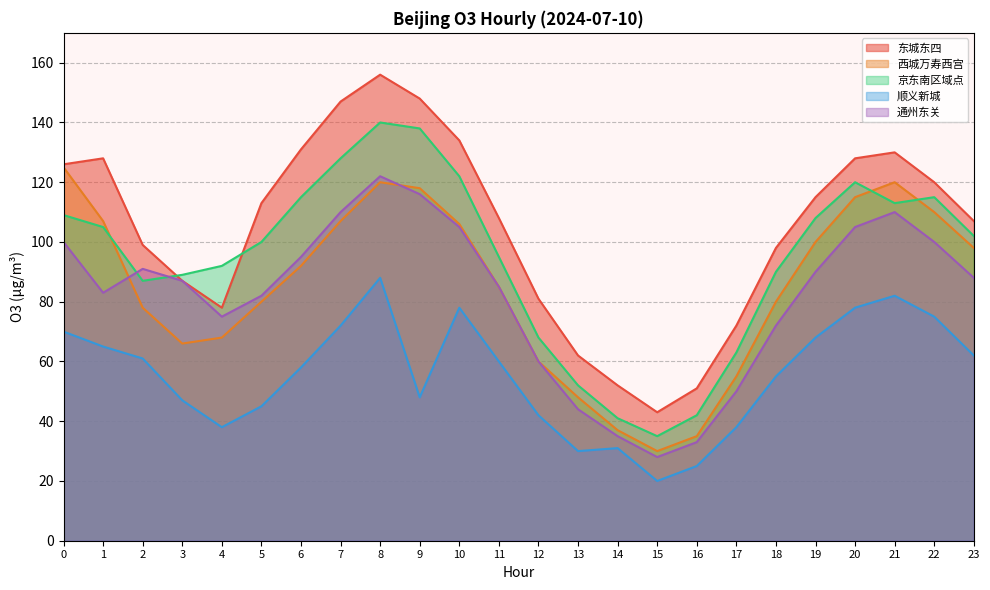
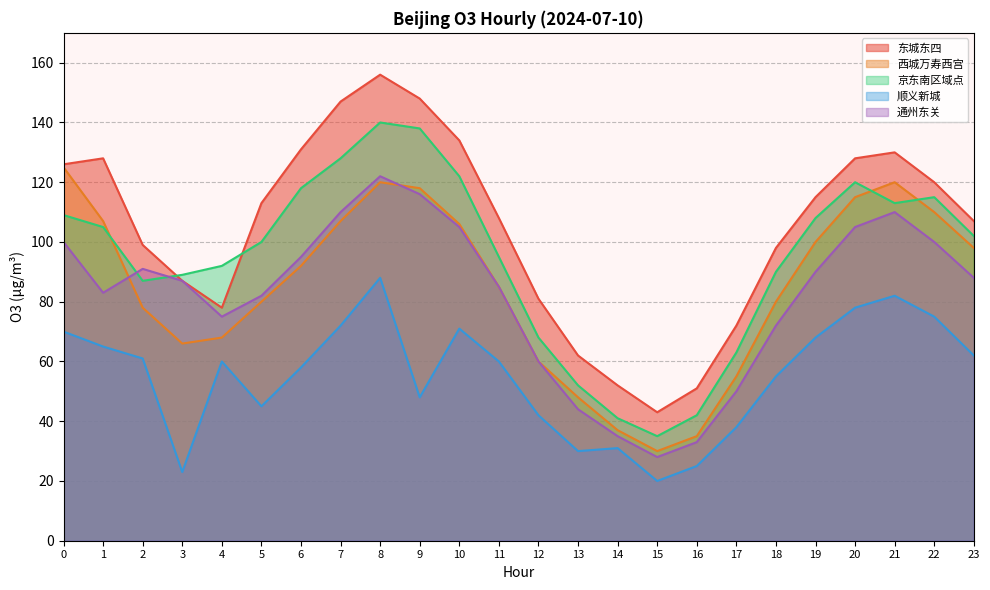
顺义新城, 3: 47 -> 23
顺义新城, 4: 38 -> 60
京东南区域点, 6: 115 -> 118
顺义新城, 10: 78 -> 71
